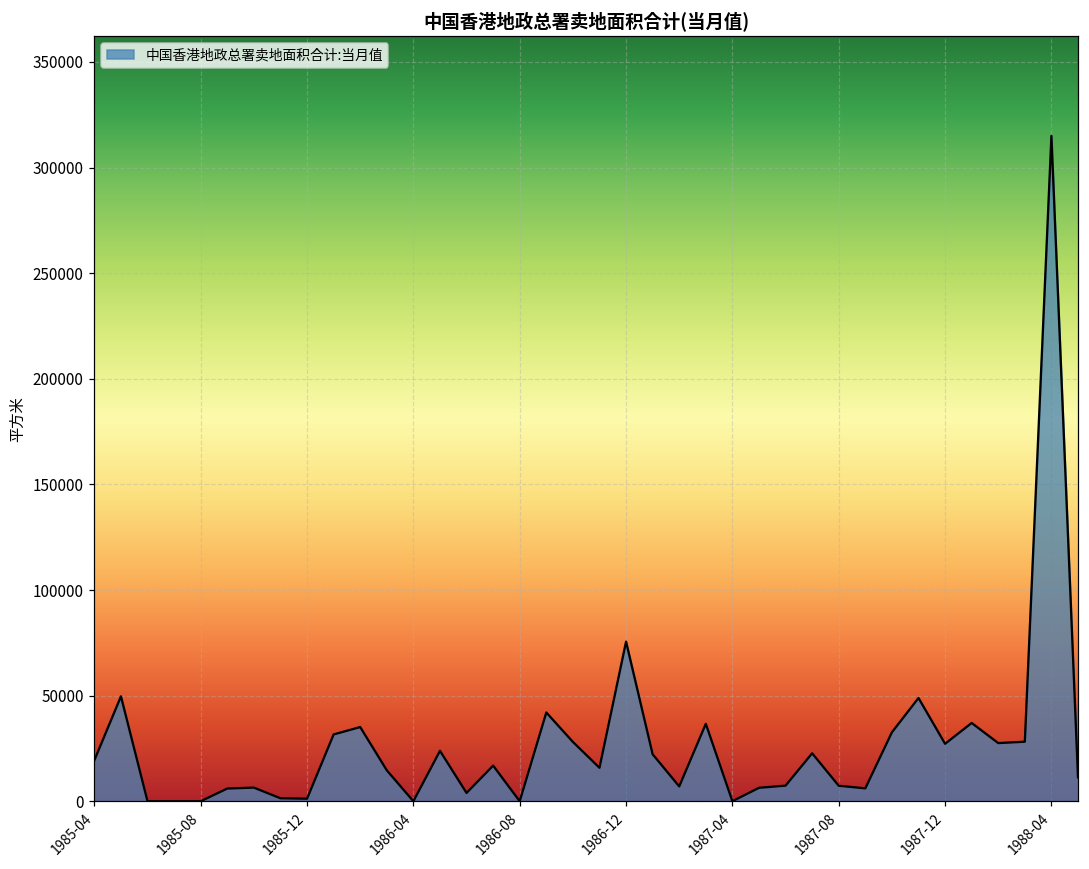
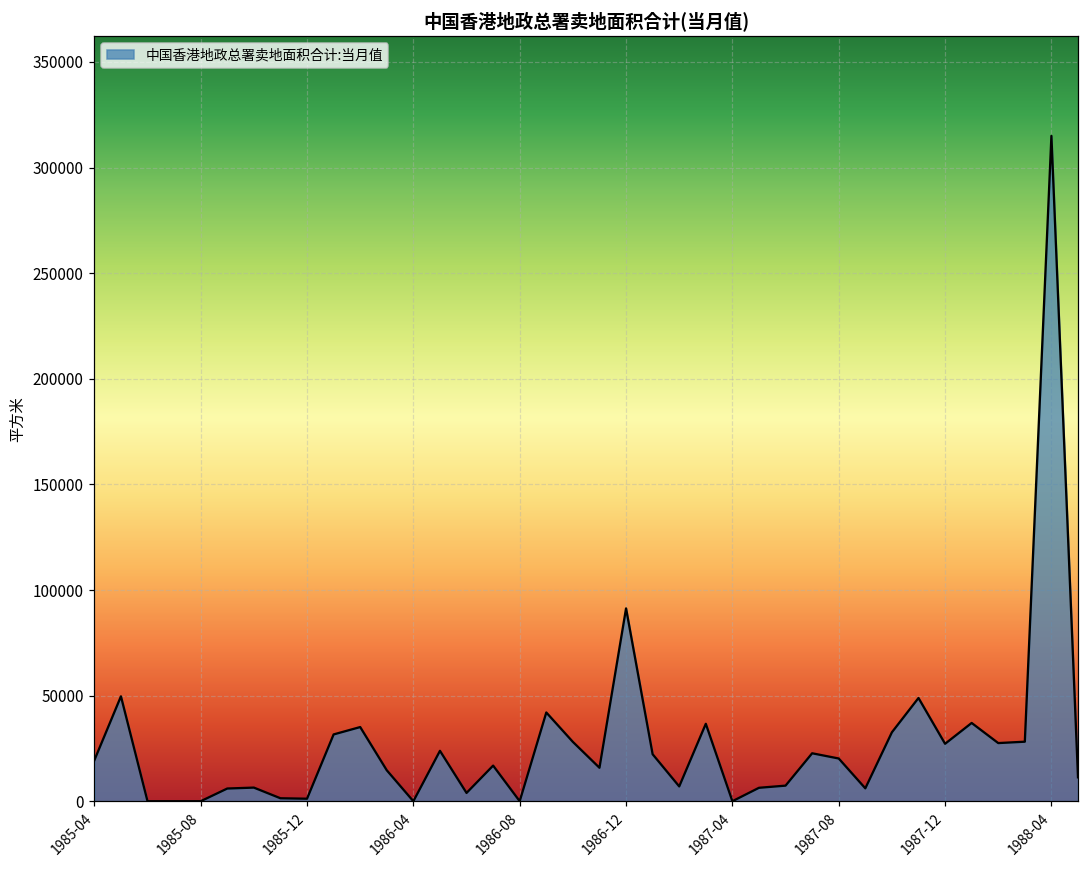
1986-12: 76000 -> 91000
1987-08: 7000 -> 20000
